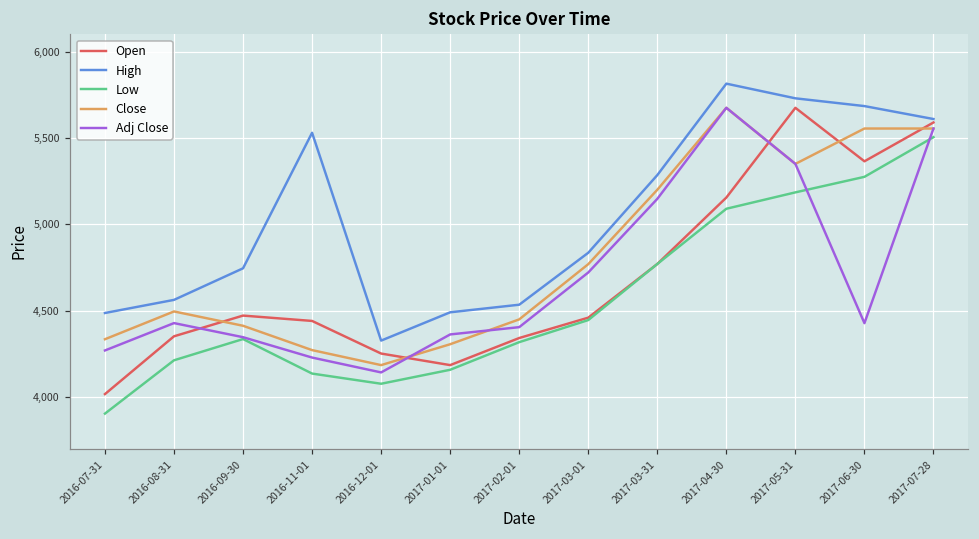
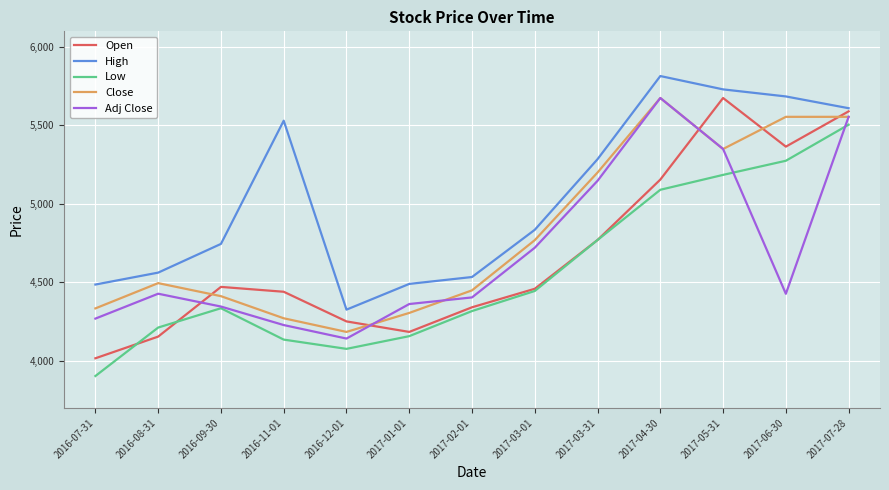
Open, 2016-08-31: 4,350 -> 4,150
